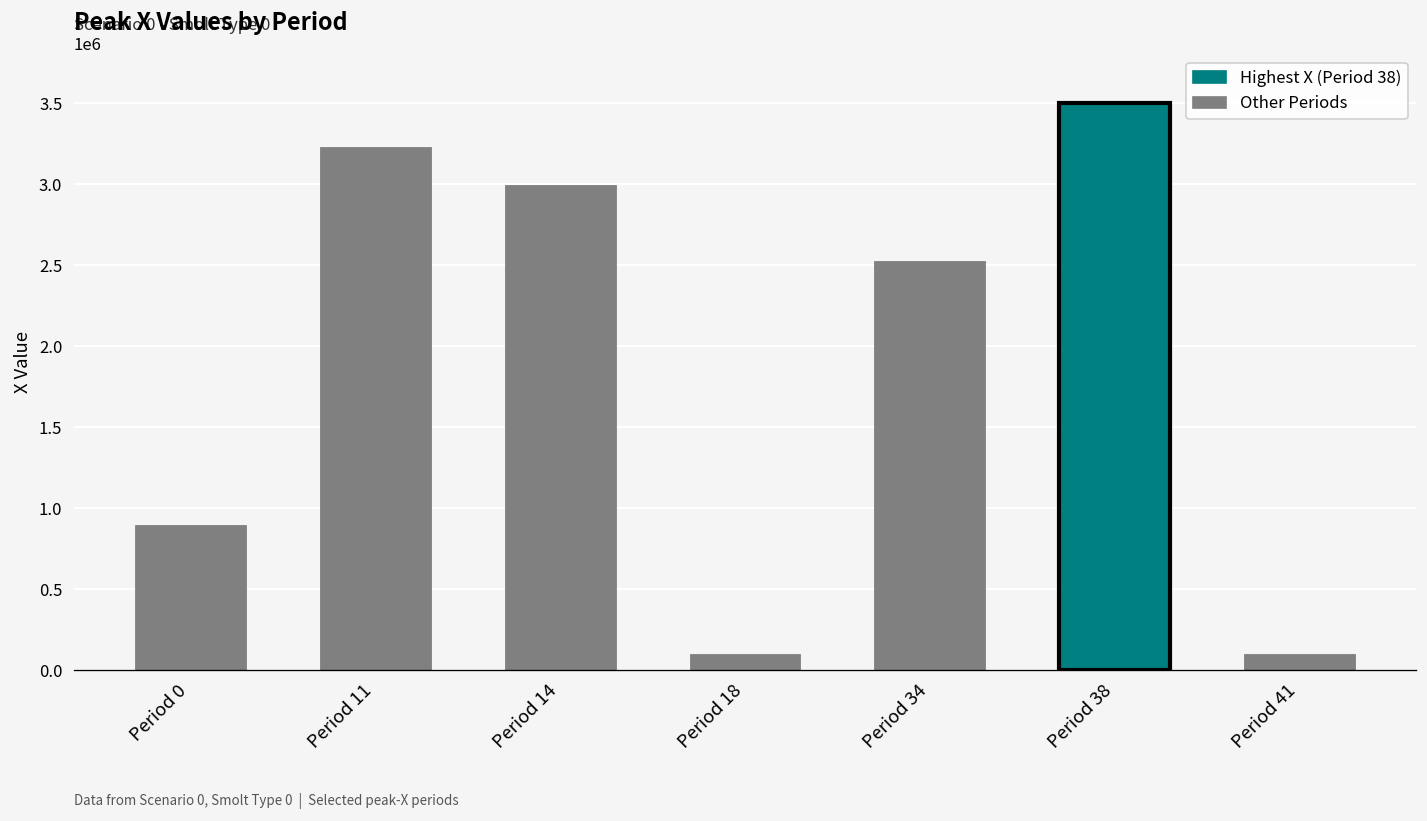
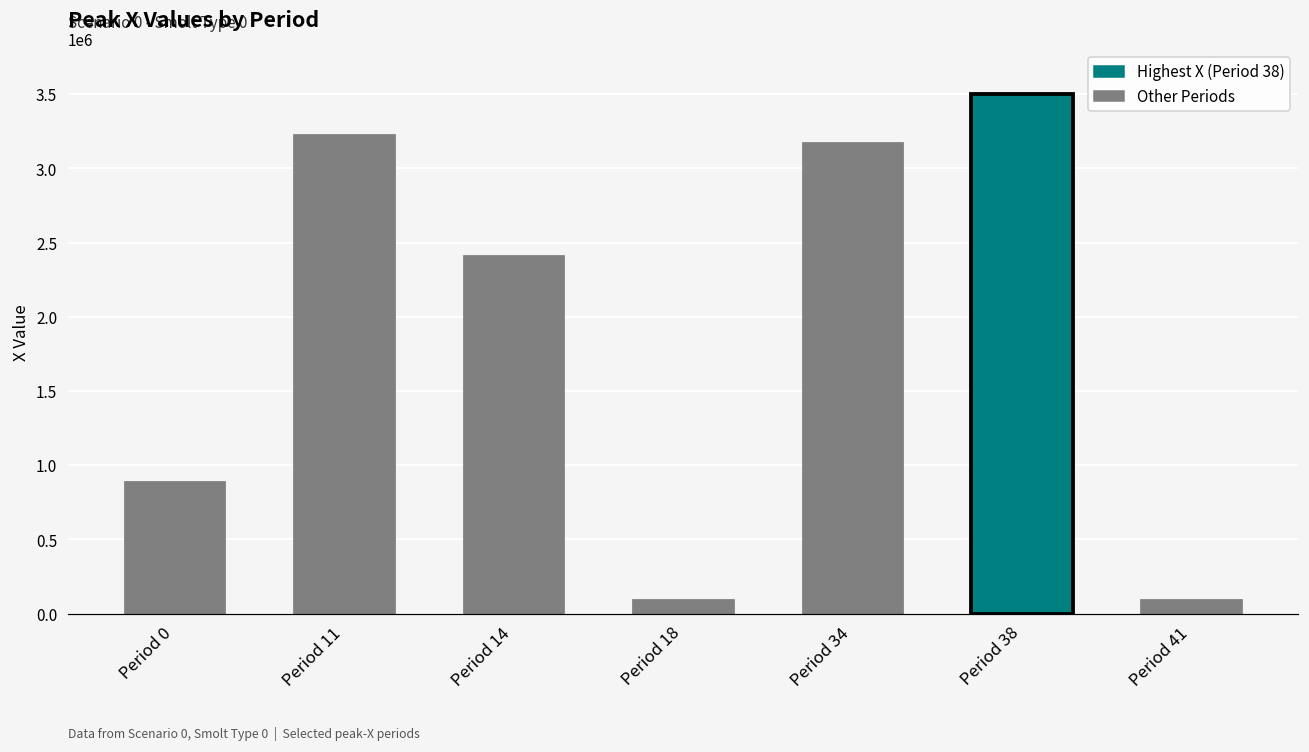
Period 14: 3000000 -> 2420000
Period 34: 2530000 -> 3180000
